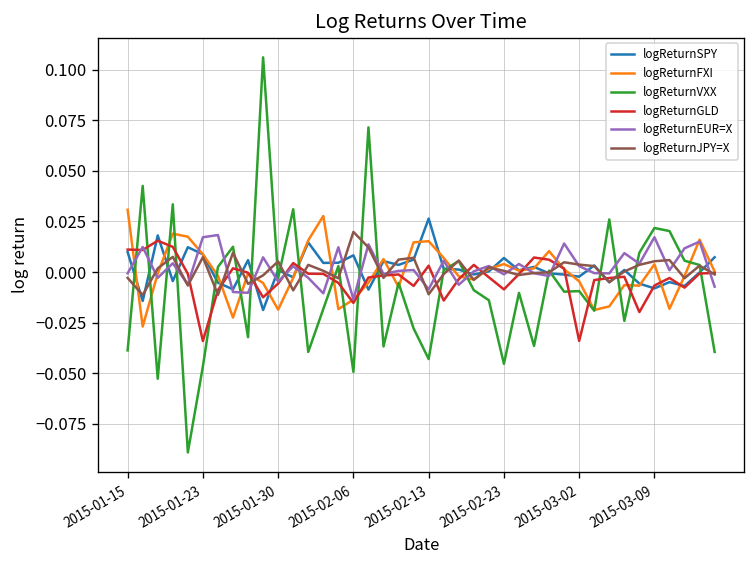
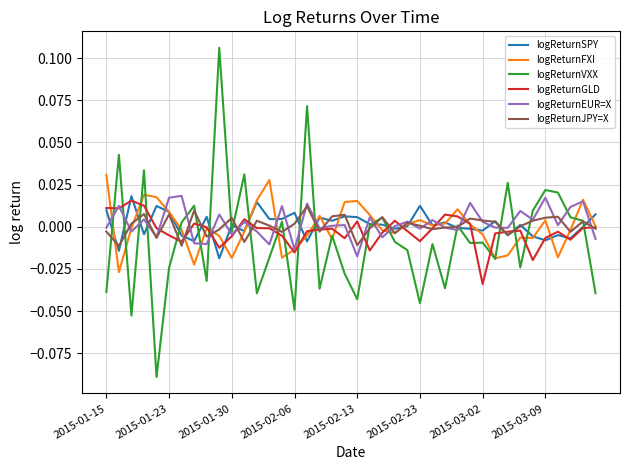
logReturnVXX, 2015-01-23: -0.047 -> -0.024
logReturnGLD, 2015-01-23: -0.034 -> -0.005
logReturnJPY=X, 2015-02-06: 0.020 -> 0.002
logReturnSPY, 2015-02-13: 0.026 -> 0.006
logReturnEUR=X, 2015-02-13: -0.009 -> -0.018
logReturnSPY, 2015-02-23: 0.007 -> 0.012
